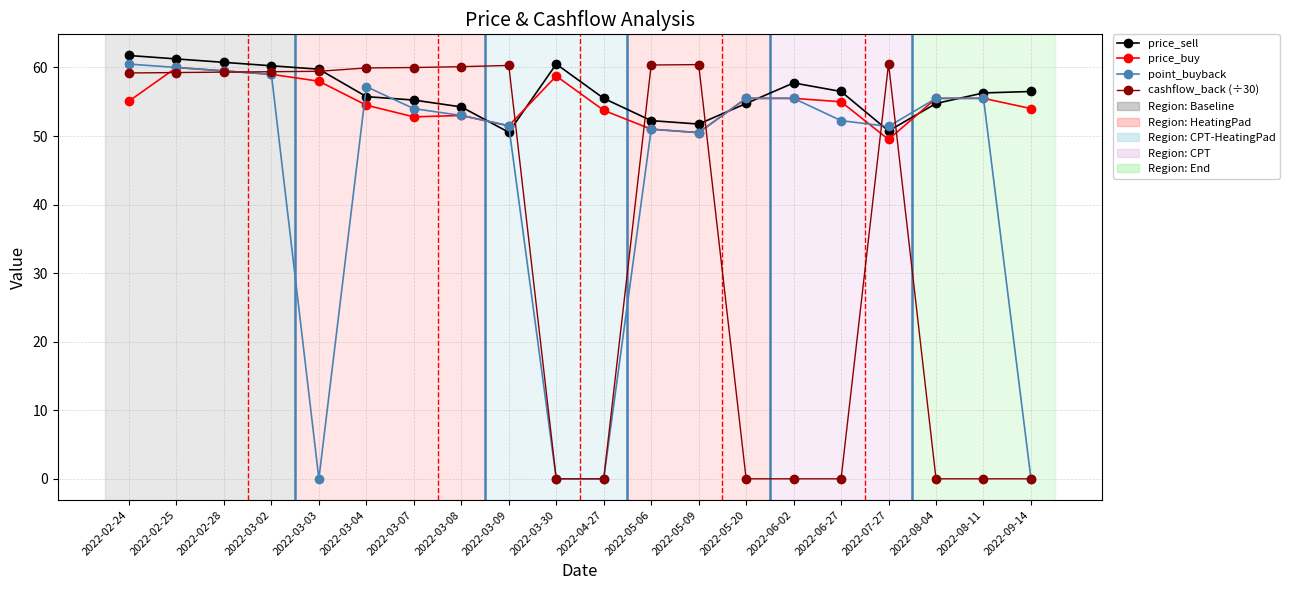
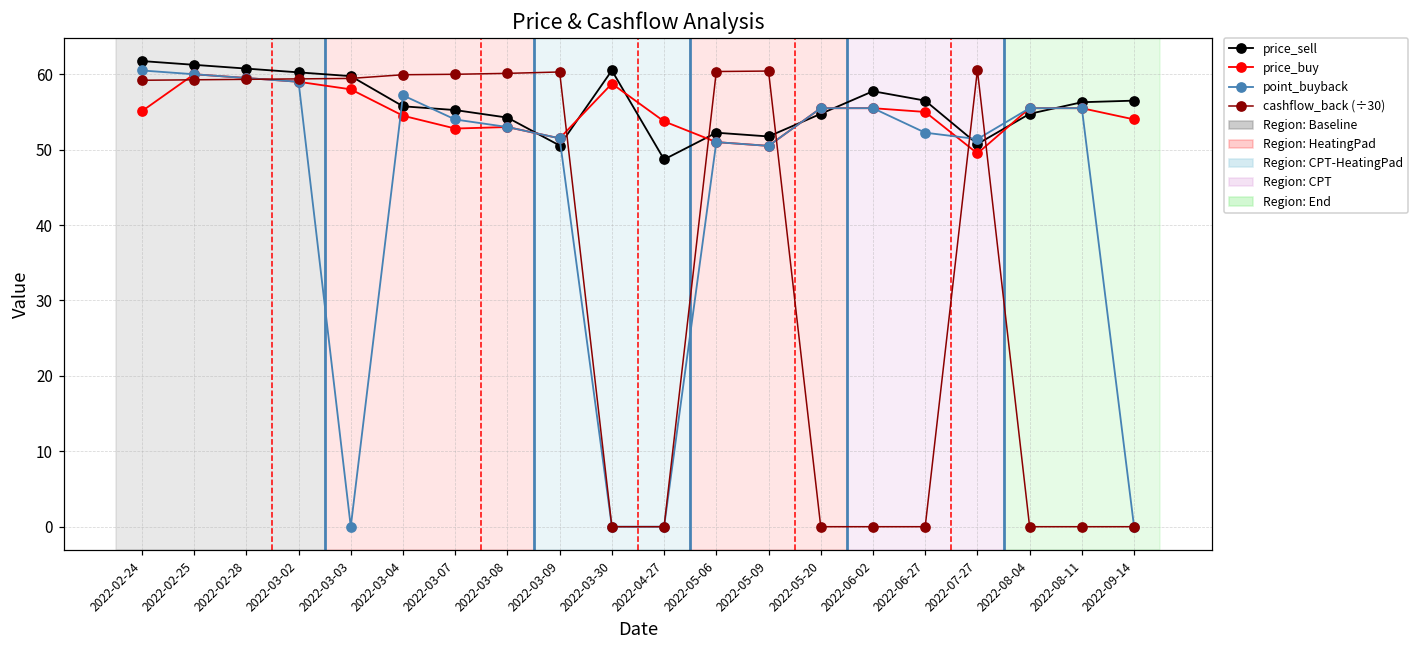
price_sell, 2022-04-27: 56 -> 49
